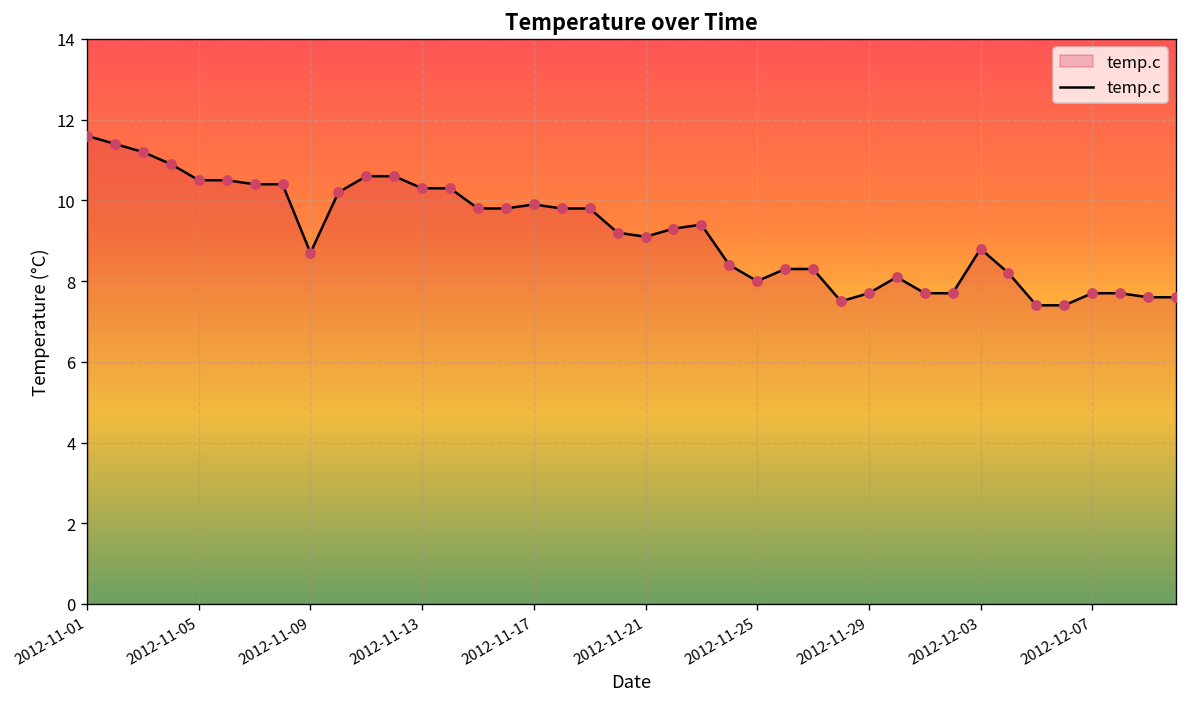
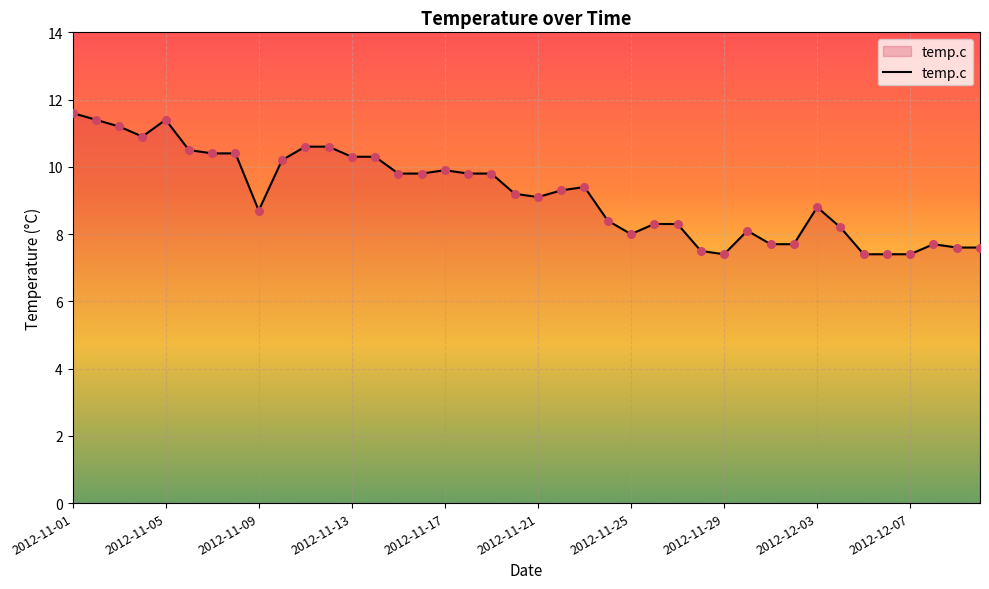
2012-11-05: 10.5 -> 11.4
2012-11-29: 7.7 -> 7.4
2012-12-07: 7.7 -> 7.4
